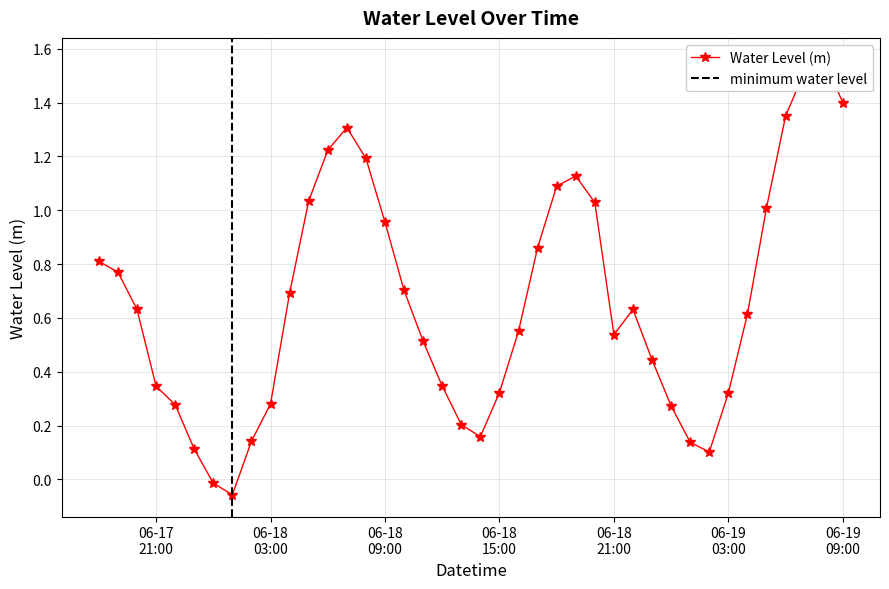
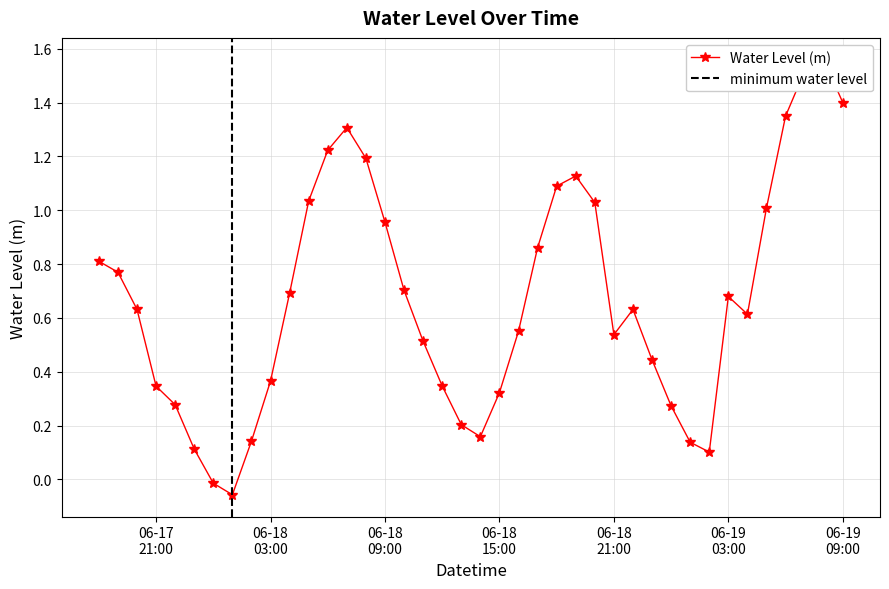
06-18 03:00: 0.28 -> 0.37
06-19 03:00: 0.32 -> 0.68
